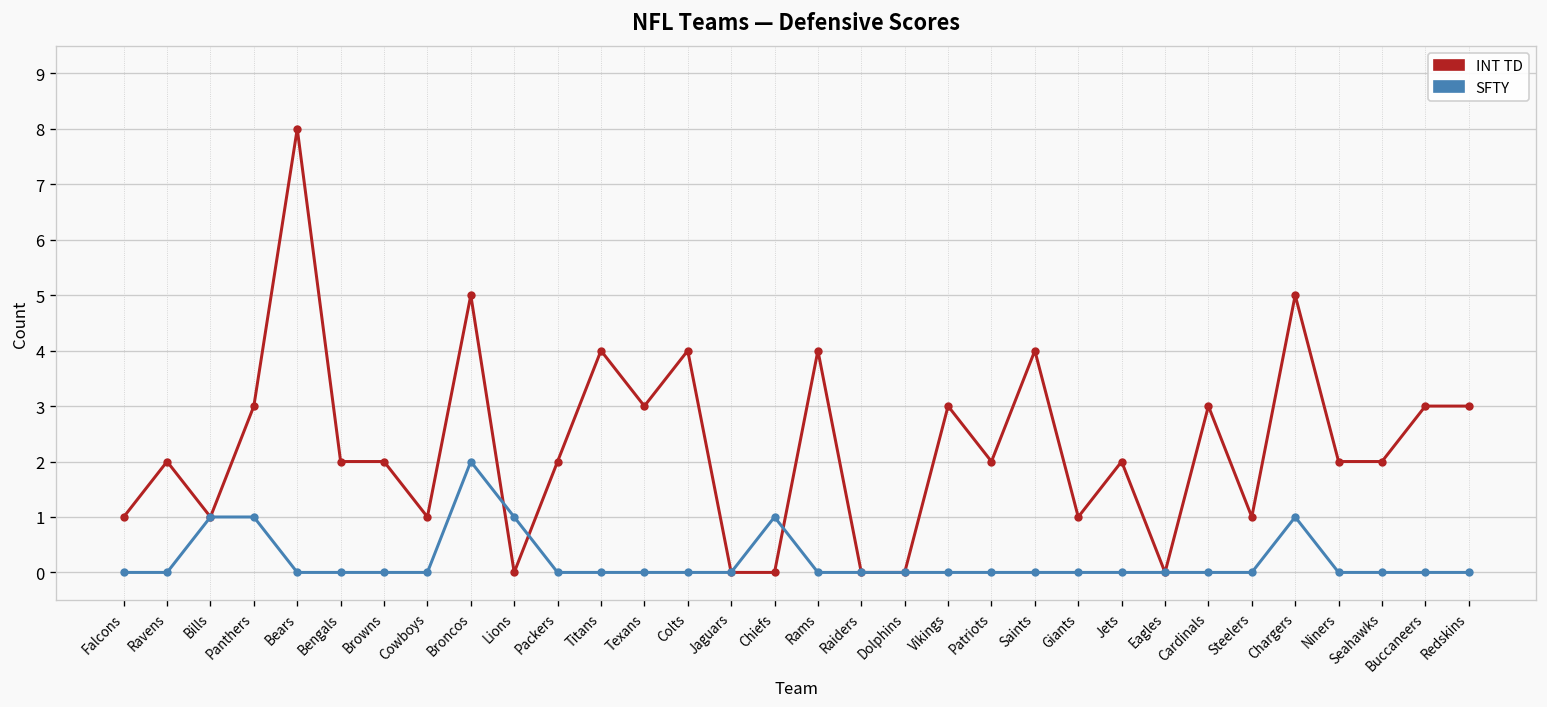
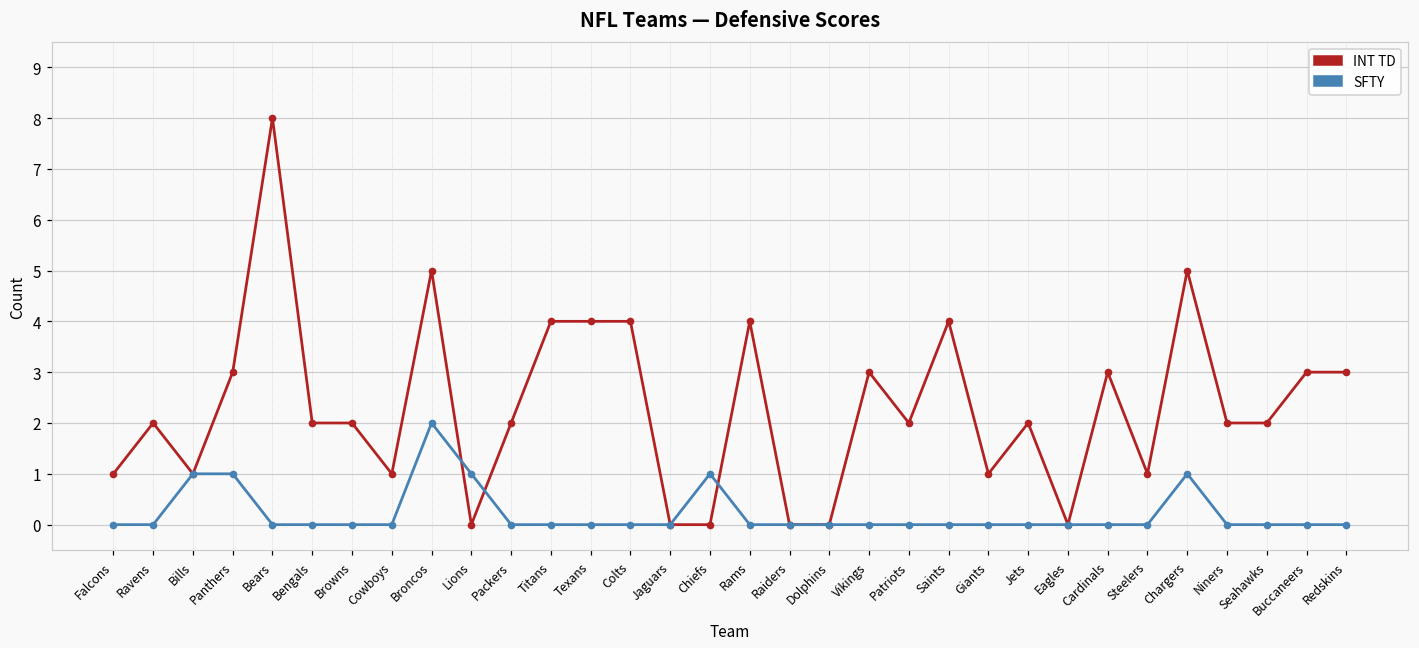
INT TD, Texans: 3 -> 4
